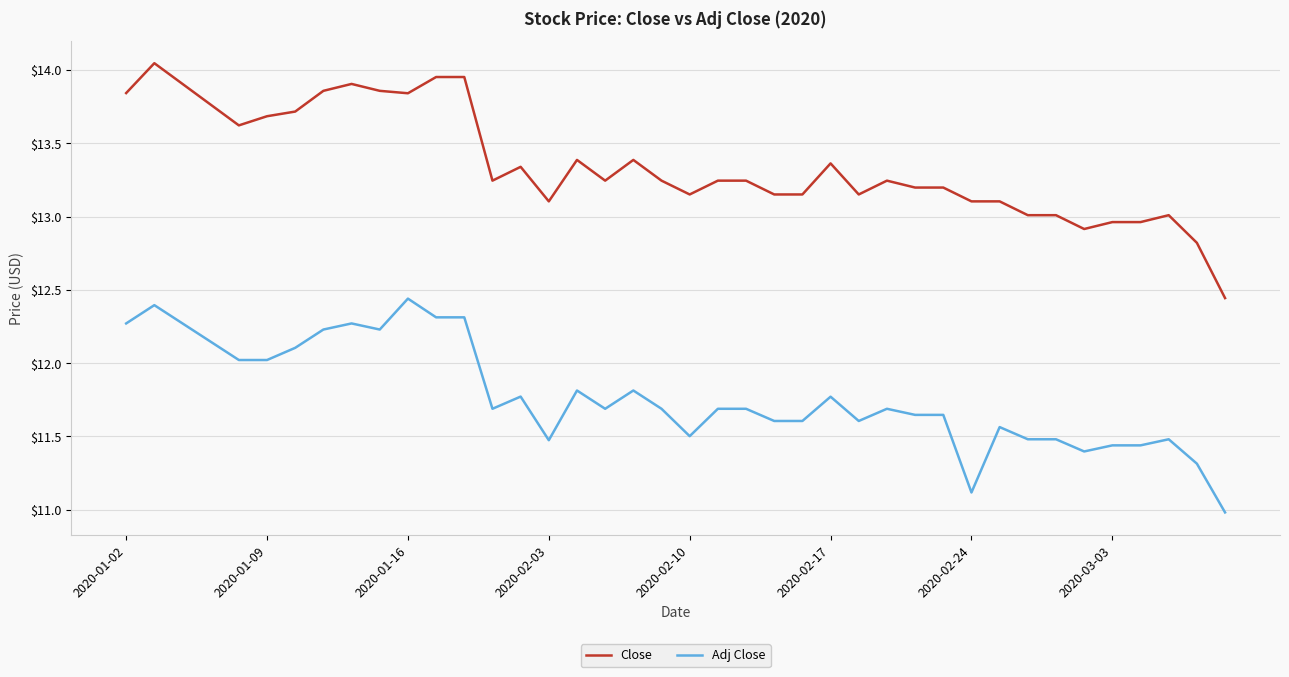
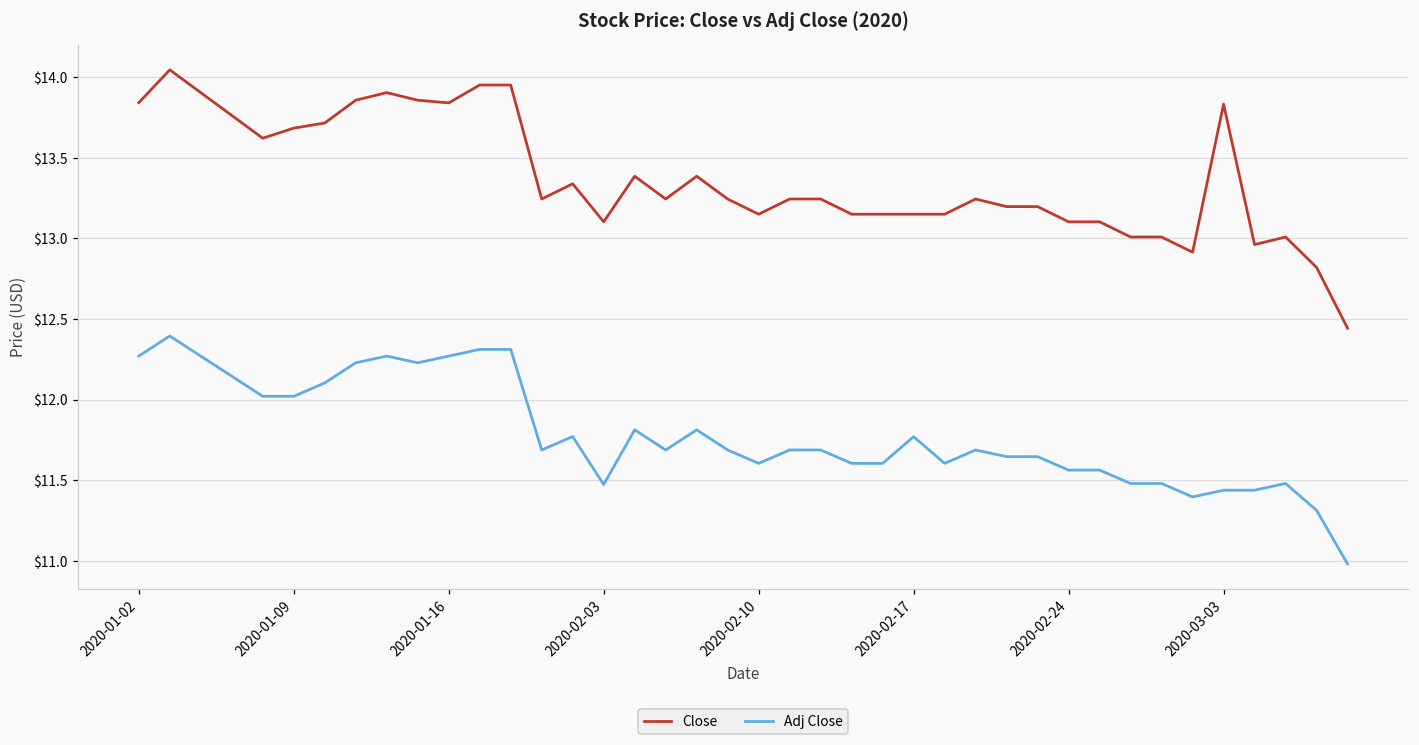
Adj Close, 2020-01-16: $12.44 -> $12.27
Adj Close, 2020-02-10: $11.50 -> $11.60
Close, 2020-02-17: $13.36 -> $13.15
Adj Close, 2020-02-24: $11.12 -> $11.56
Close, 2020-03-03: $12.96 -> $13.83
